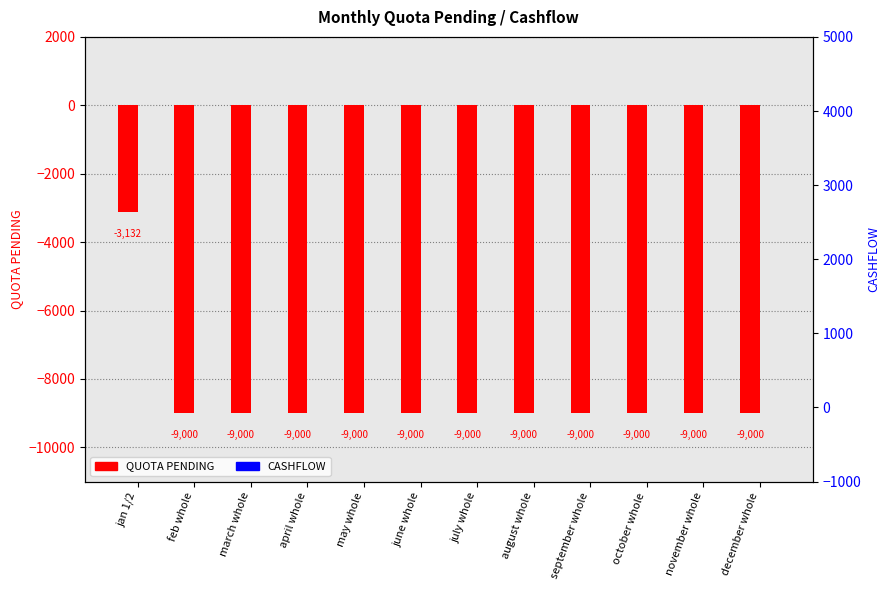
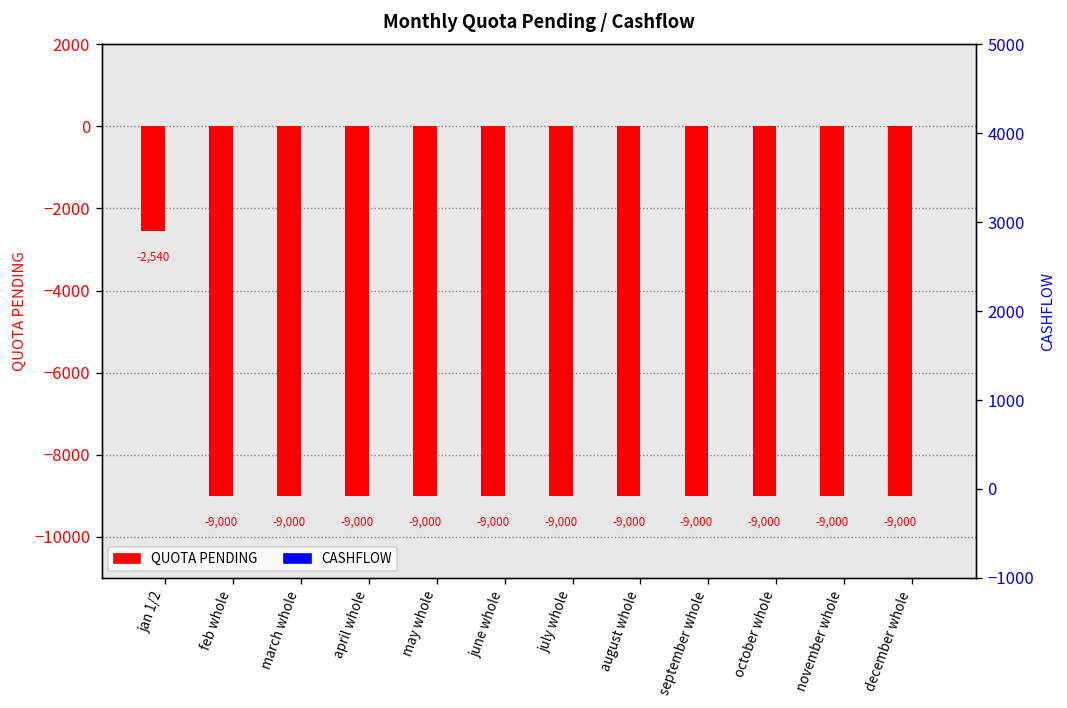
QUOTA PENDING, jan 1/2: -3,132 -> -2,540
